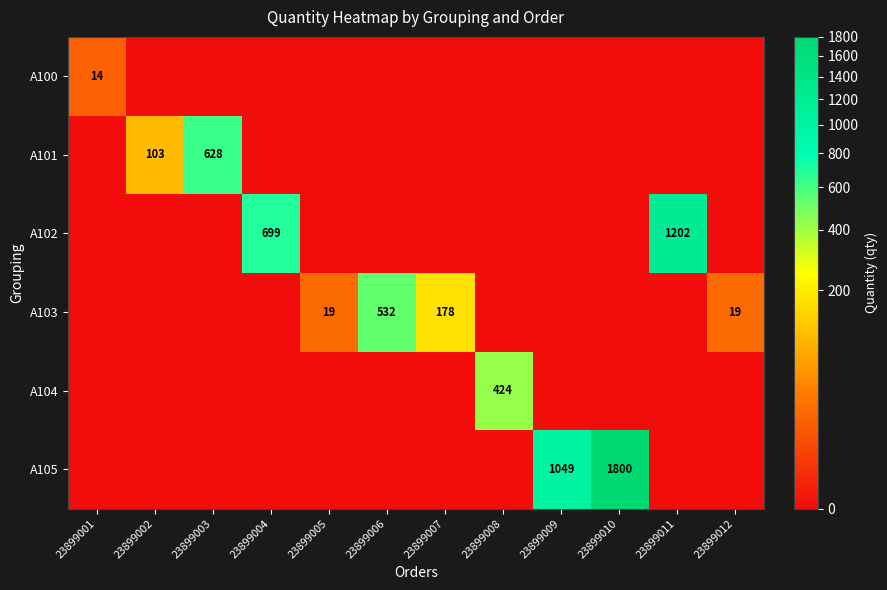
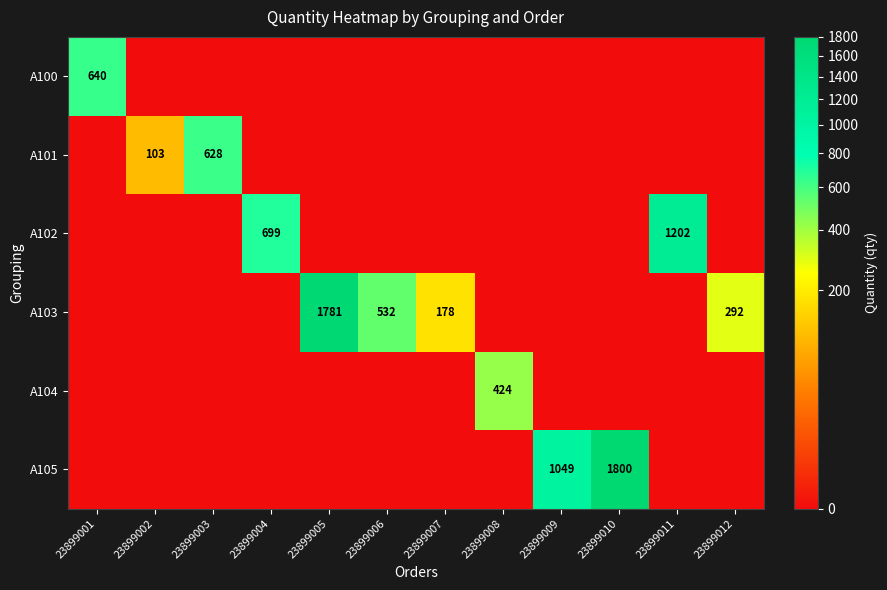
A100, 23899001: 14 -> 640
A103, 23899005: 19 -> 1781
A103, 23899012: 19 -> 292
